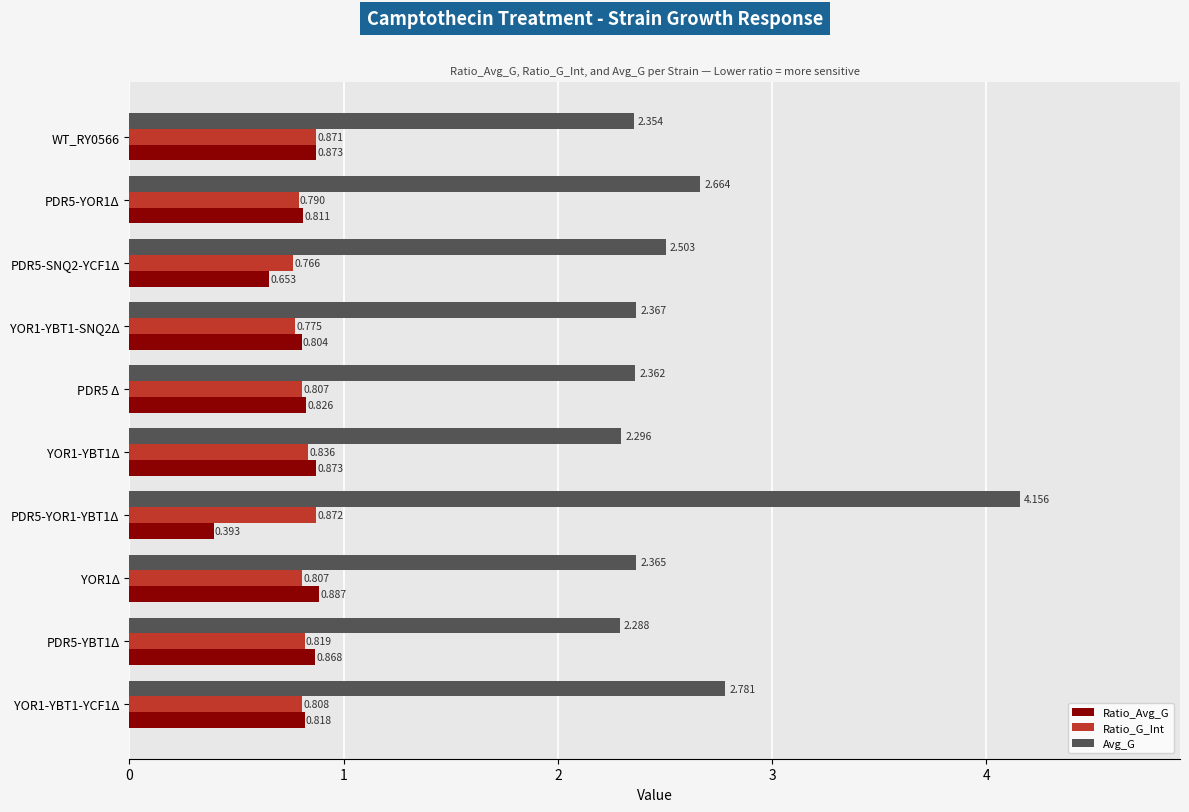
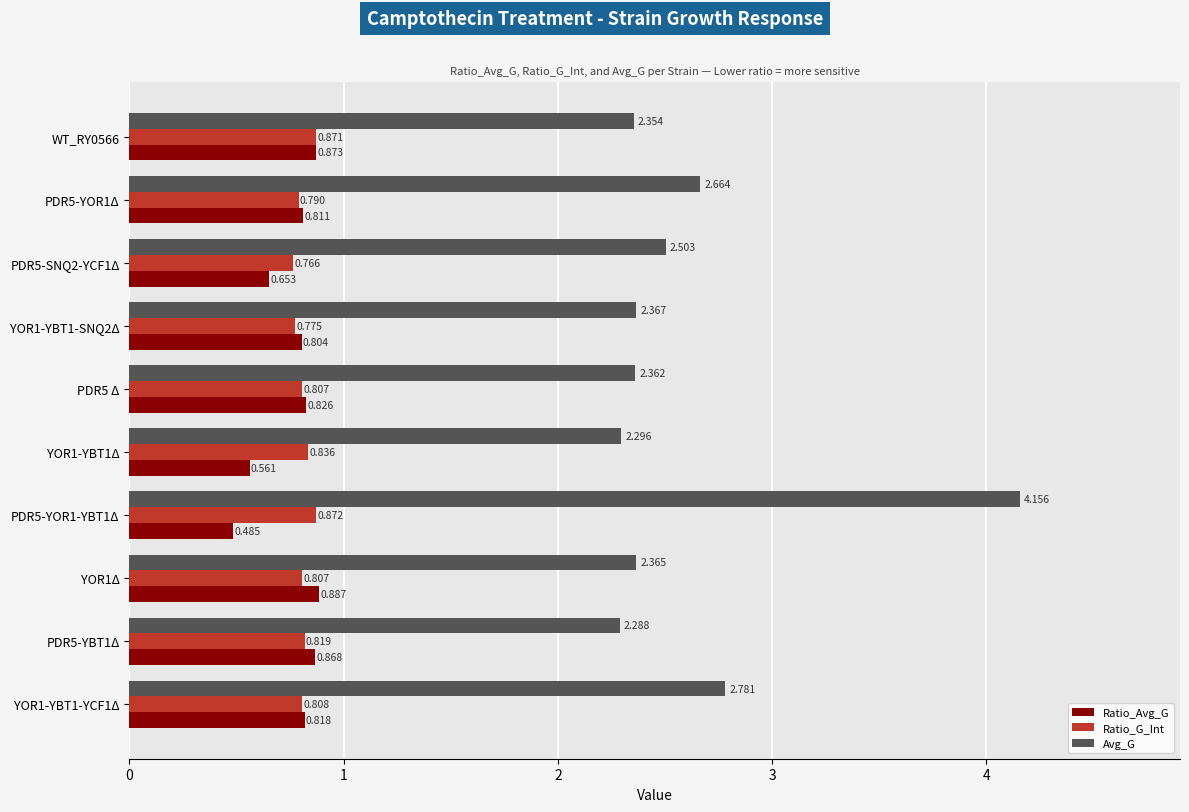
Ratio_Avg_G, YOR1-YBT1Δ: 0.873 -> 0.561
Ratio_Avg_G, PDR5-YOR1-YBT1Δ: 0.393 -> 0.485
